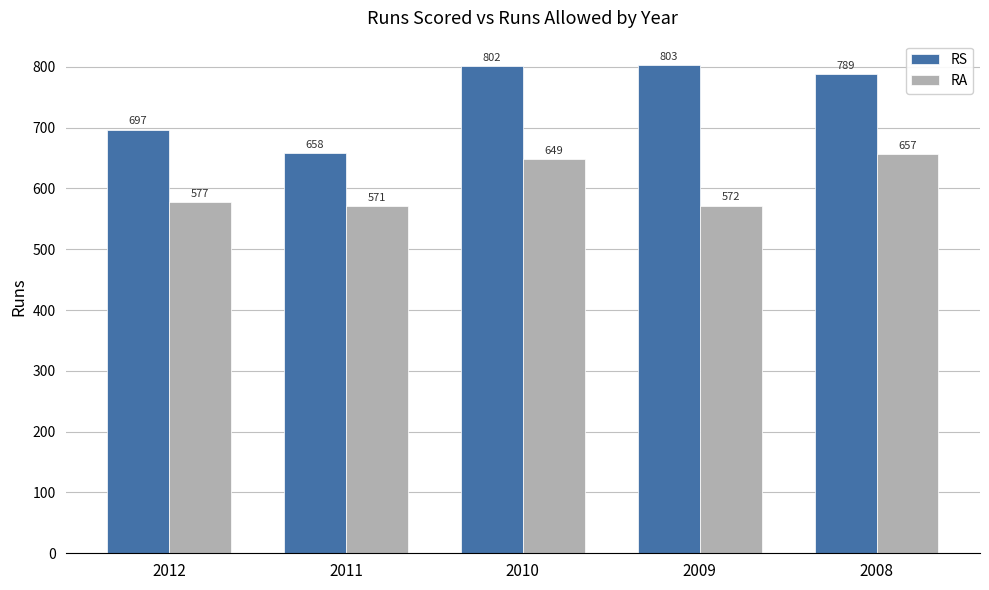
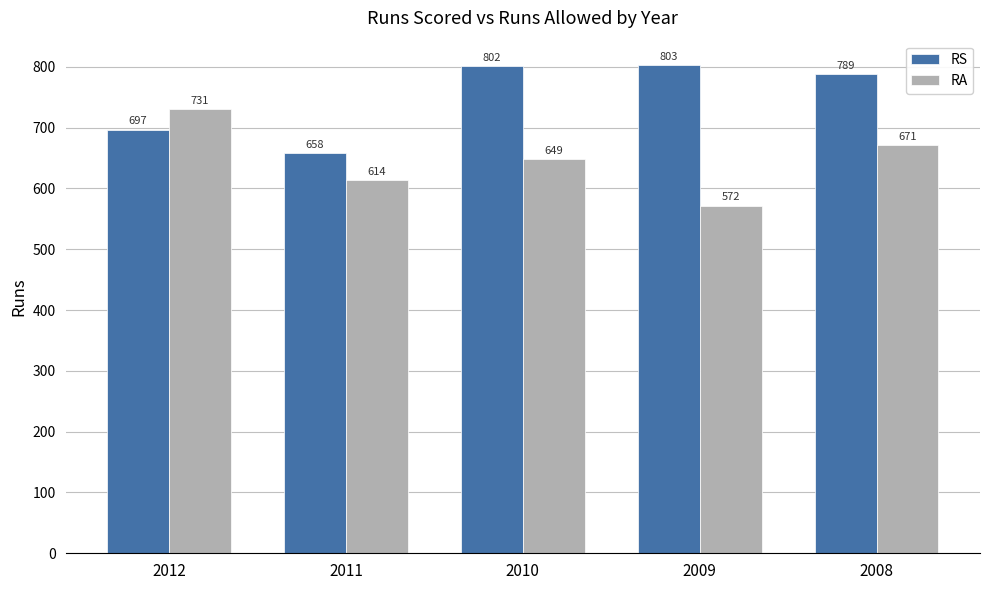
RA, 2012: 577 -> 731
RA, 2011: 571 -> 614
RA, 2008: 657 -> 671
